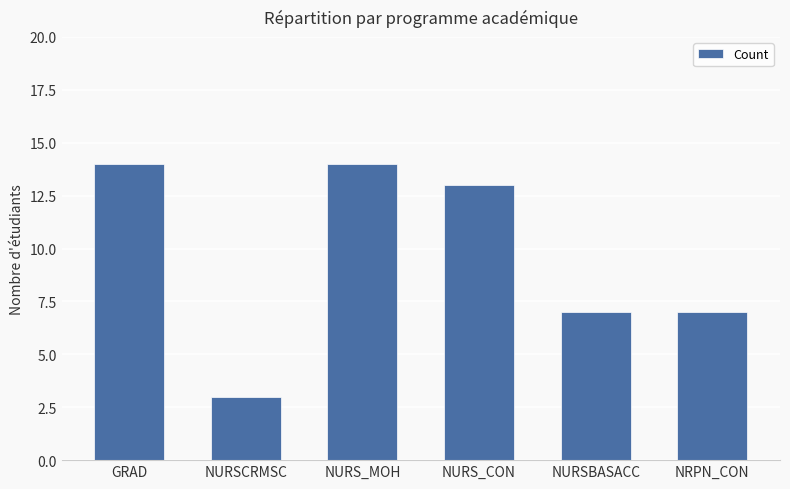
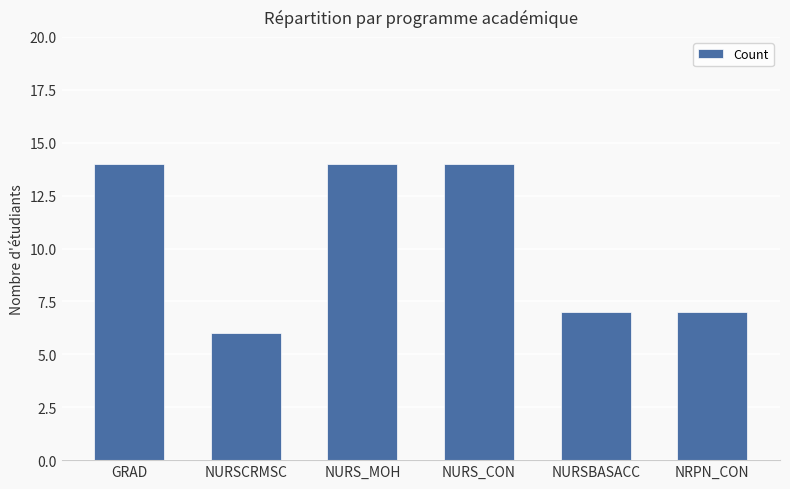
NURSCRMSC: 3 -> 6
NURS_CON: 13 -> 14
